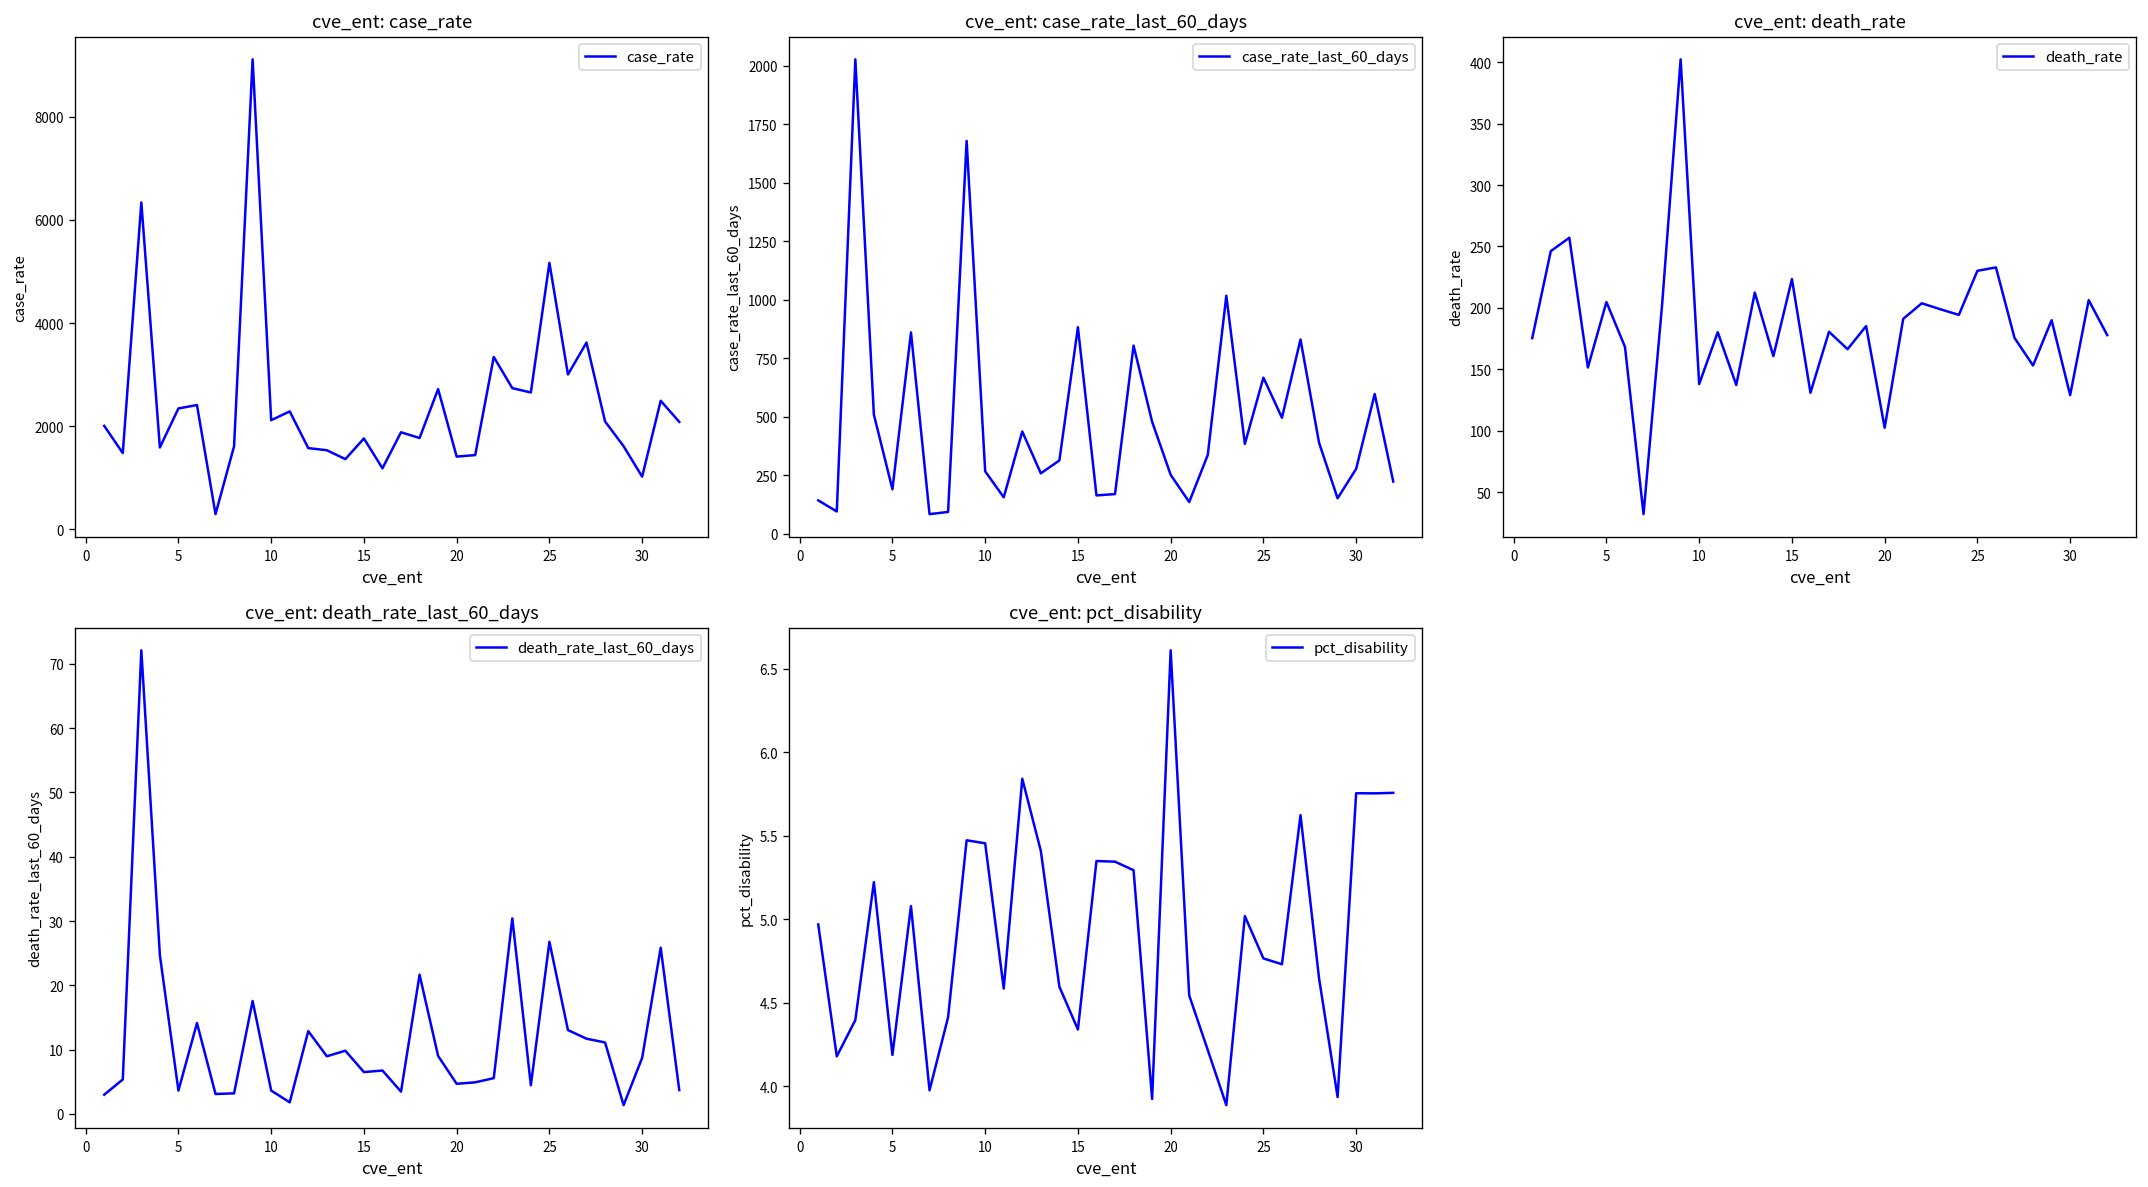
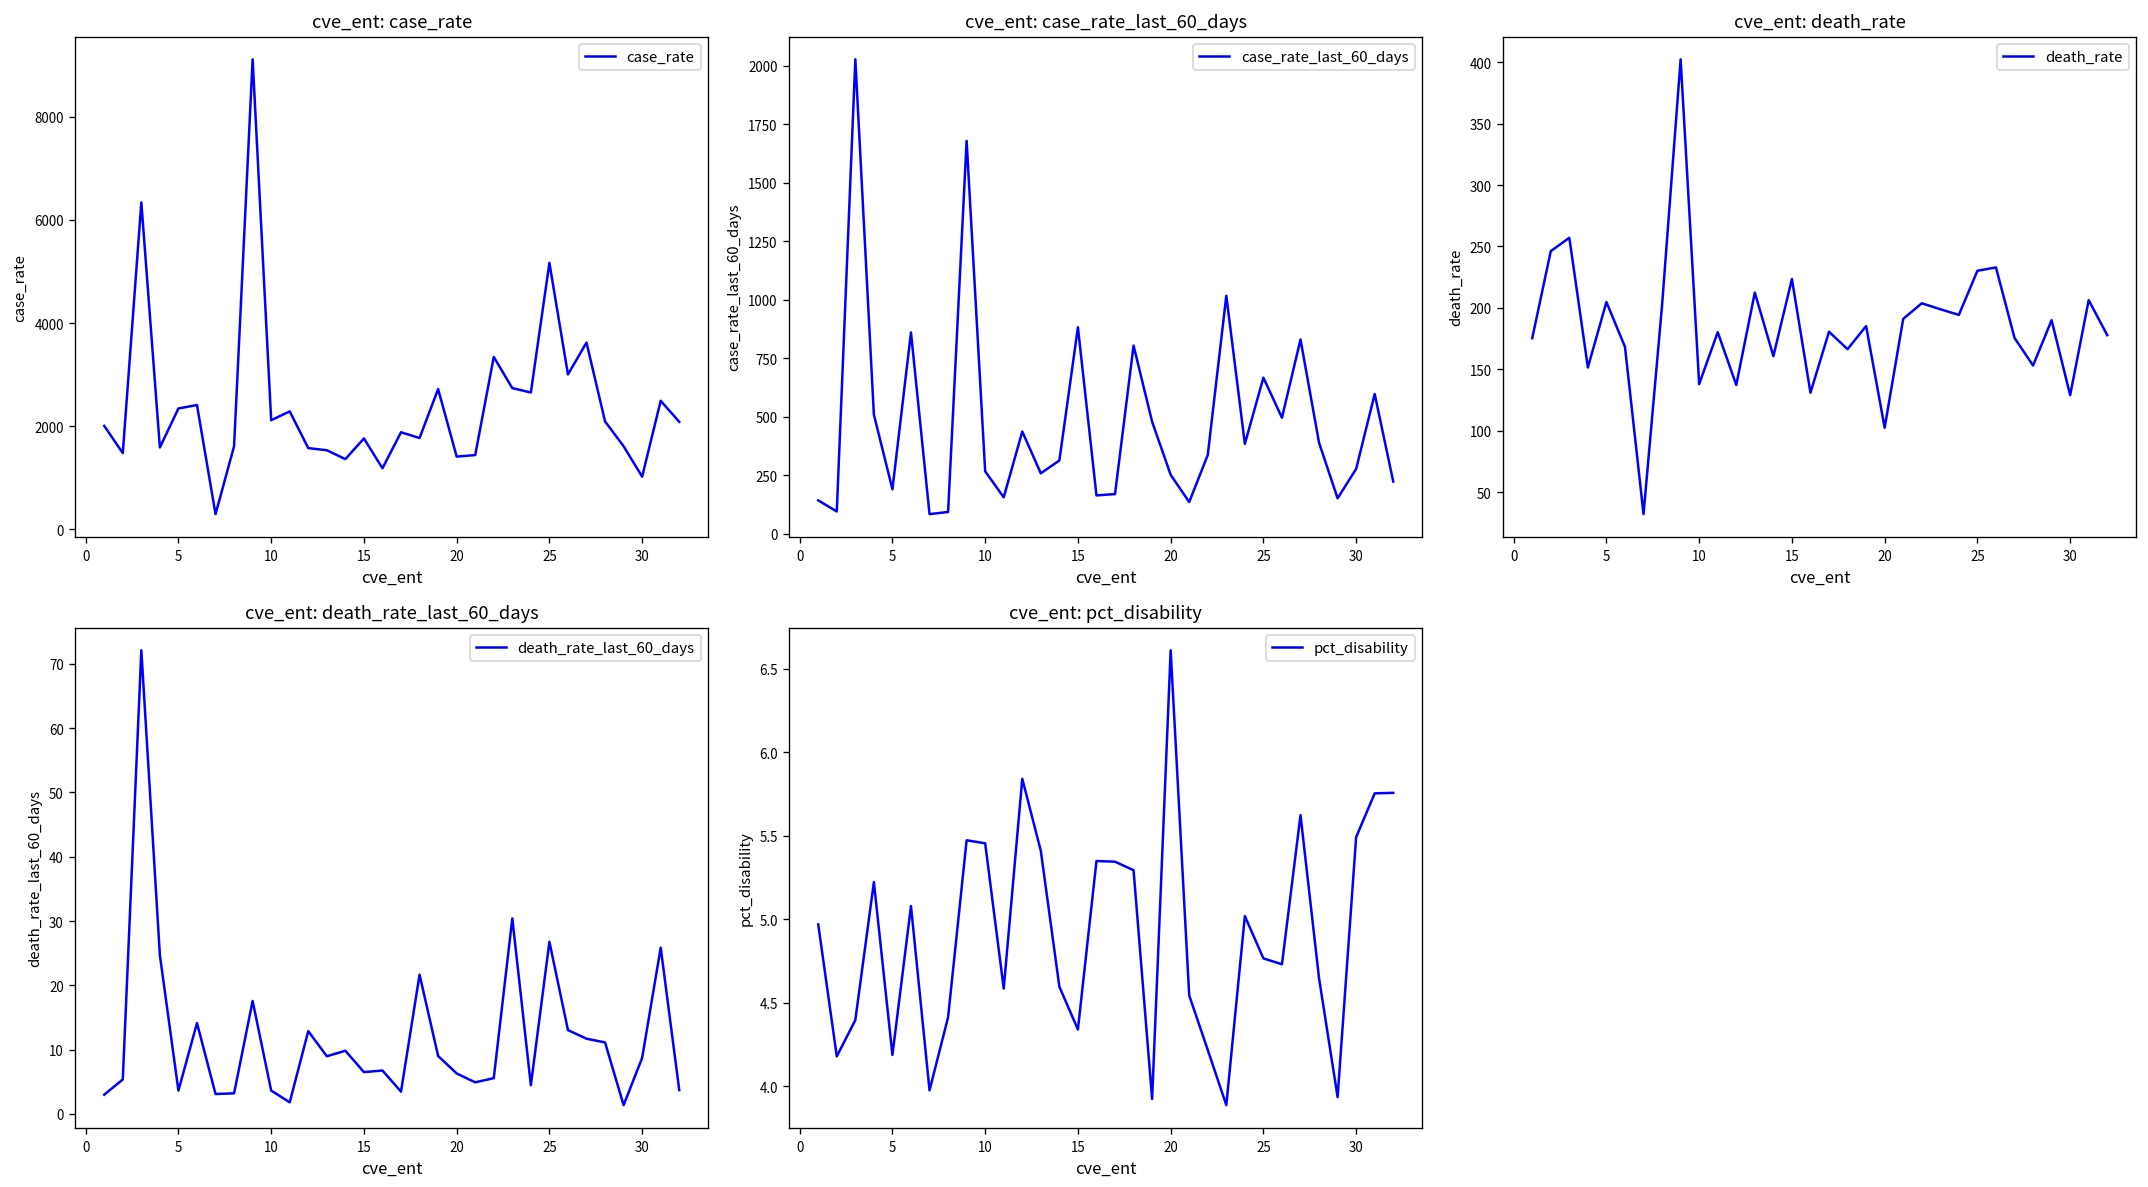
cve_ent: death_rate_last_60_days, 20: 5 -> 6
cve_ent: pct_disability, 30: 5.75 -> 5.49
